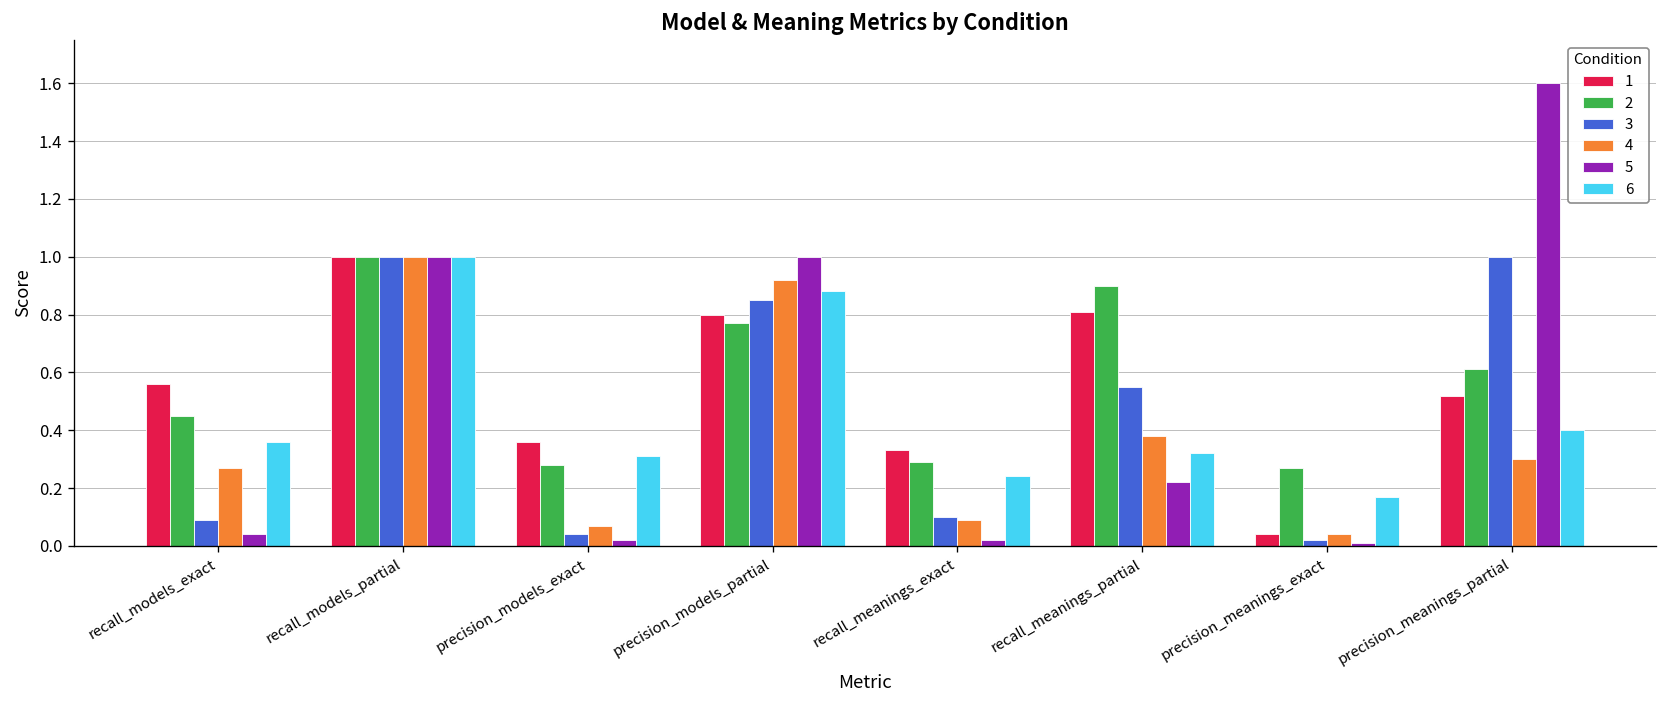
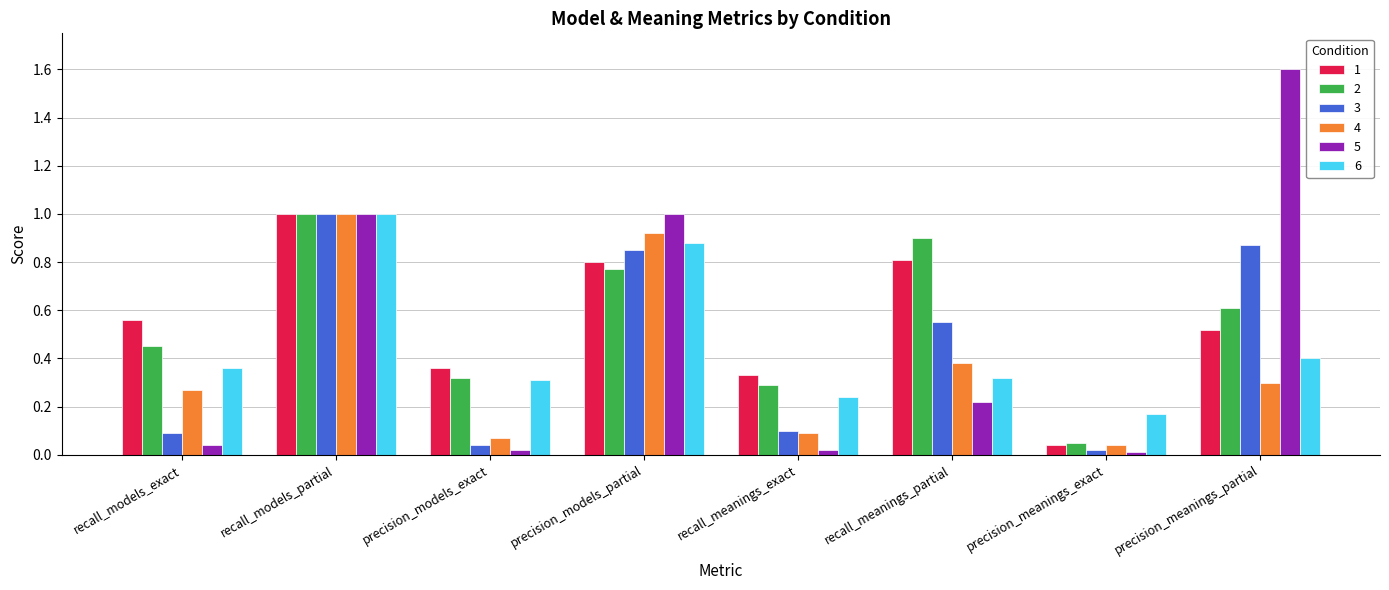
2, precision_models_exact: 0.28 -> 0.32
2, precision_meanings_exact: 0.27 -> 0.05
3, precision_meanings_partial: 1.00 -> 0.87
